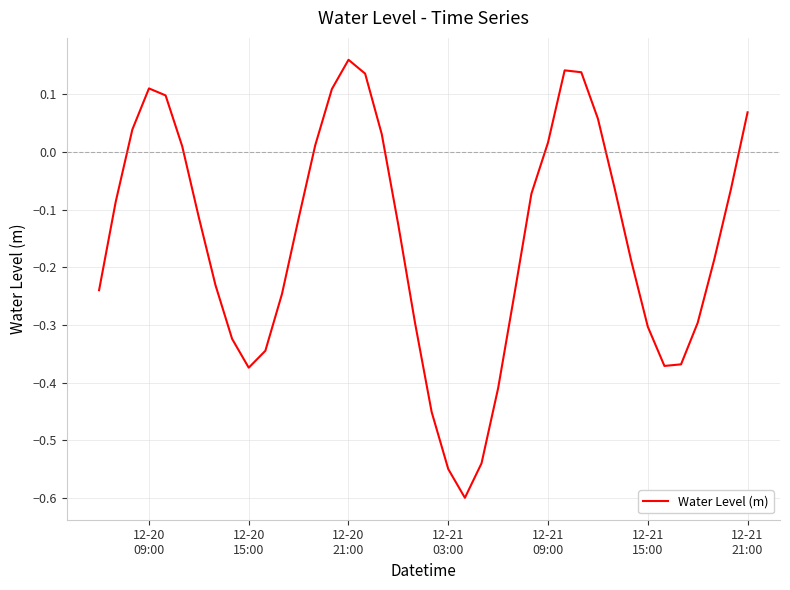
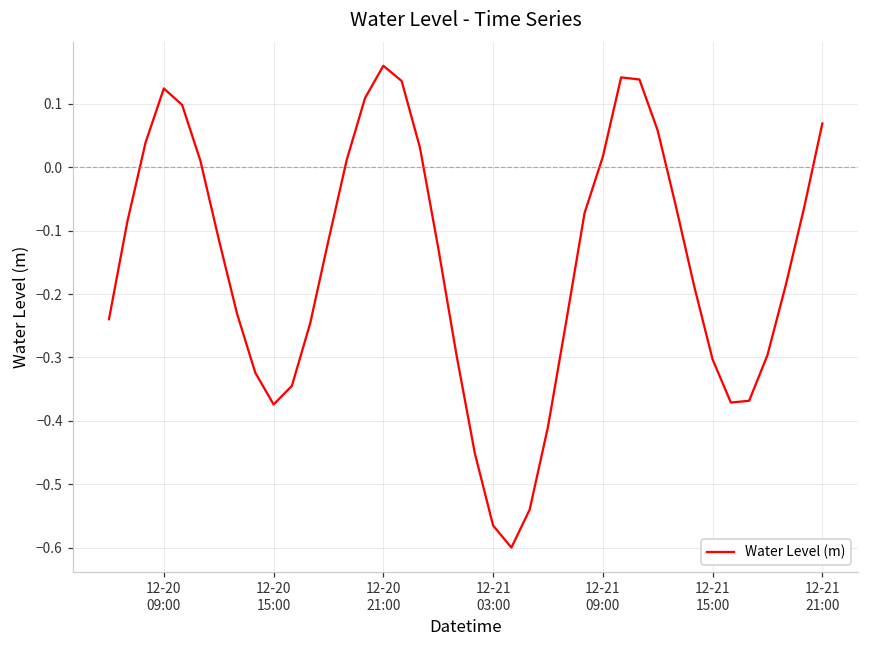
12-20 09:00: 0.11 -> 0.12
12-21 03:00: -0.55 -> -0.56
